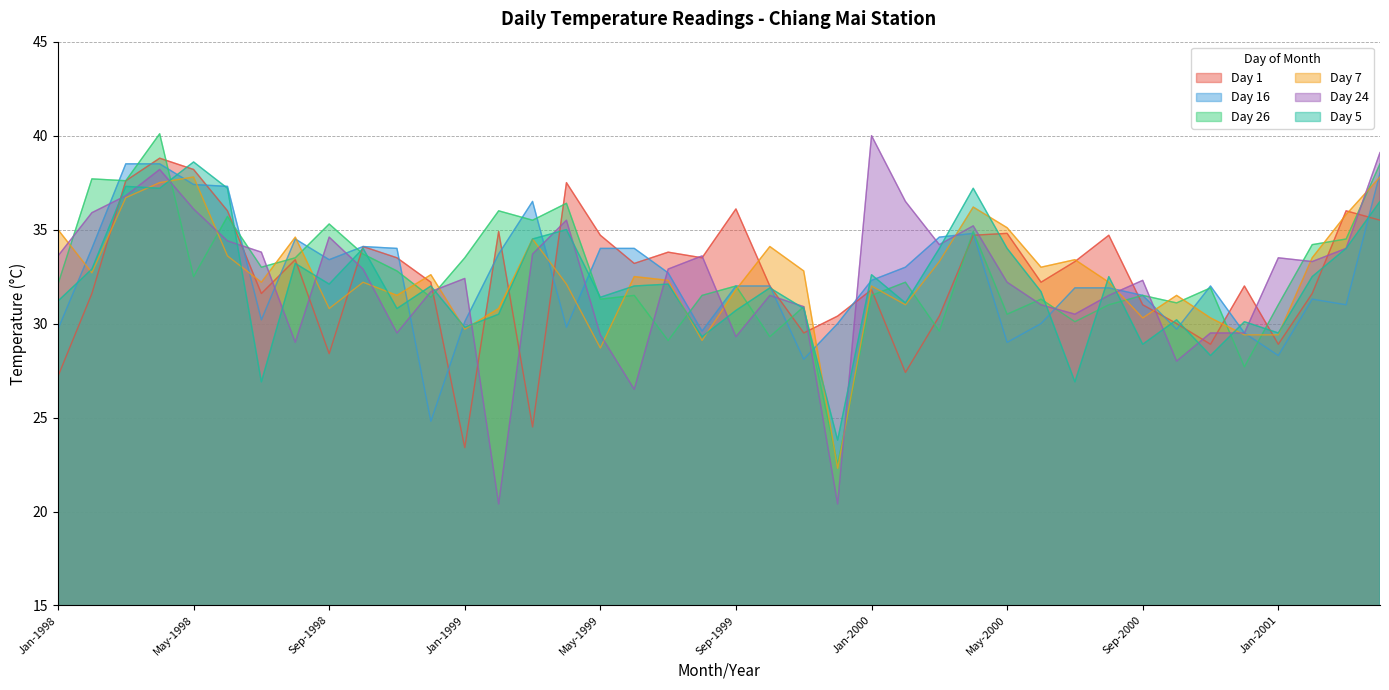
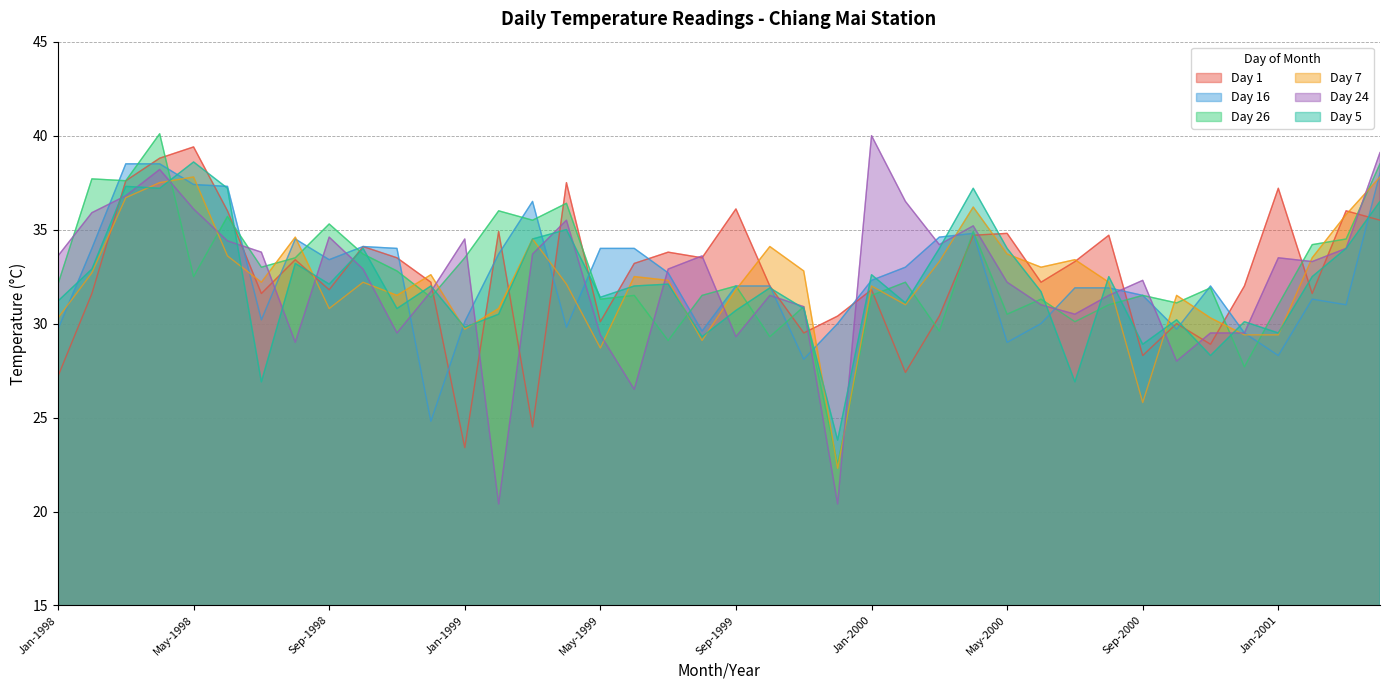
Day 7, Jan-1998: 35.0 -> 30.3
Day 1, May-1998: 38.2 -> 39.4
Day 1, Sep-1998: 28.4 -> 31.8
Day 24, Jan-1999: 32.4 -> 34.5
Day 1, May-1999: 34.7 -> 30.1
Day 7, May-2000: 35.1 -> 33.7
Day 1, Sep-2000: 31.0 -> 28.3
Day 7, Sep-2000: 30.3 -> 25.8
Day 1, Jan-2001: 28.9 -> 37.2
